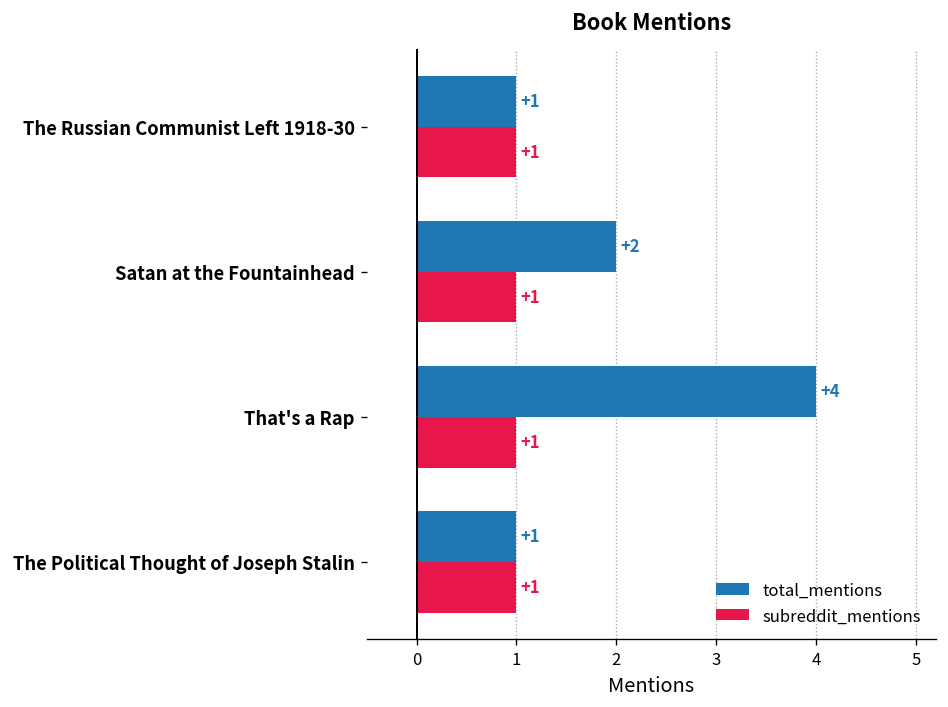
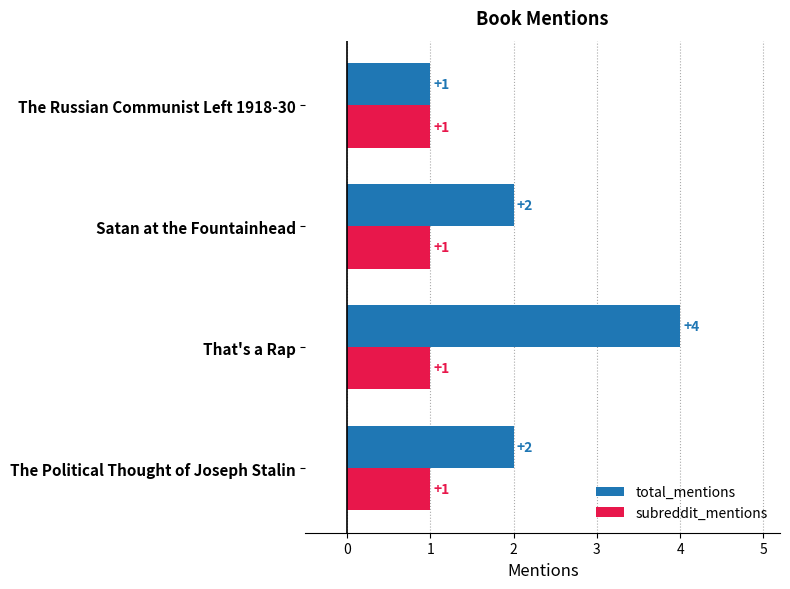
total_mentions, The Political Thought of Joseph Stalin: +1 -> +2
